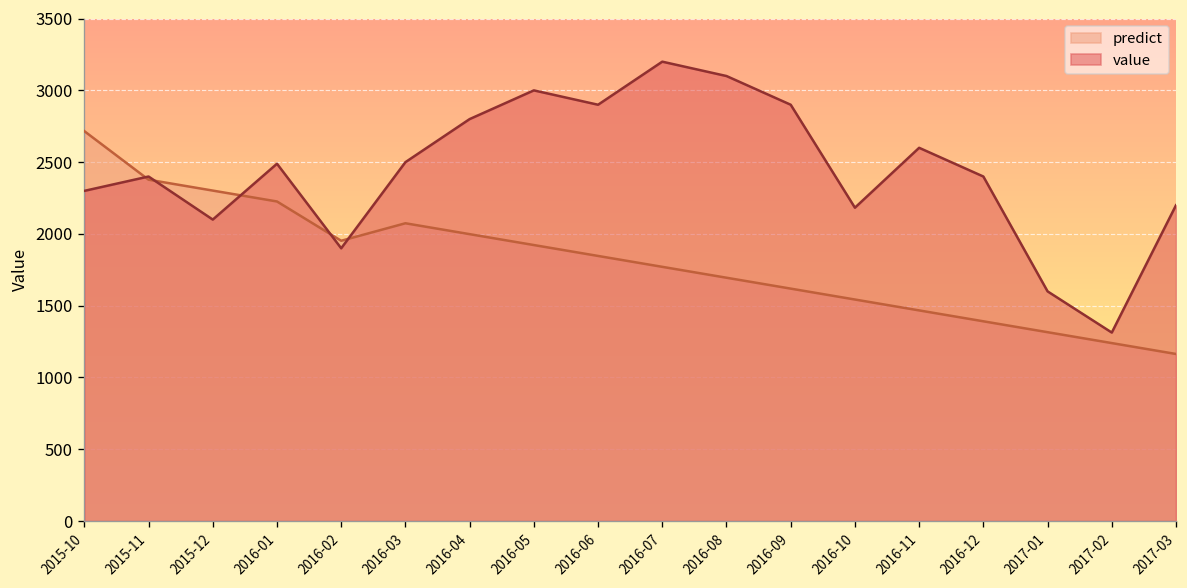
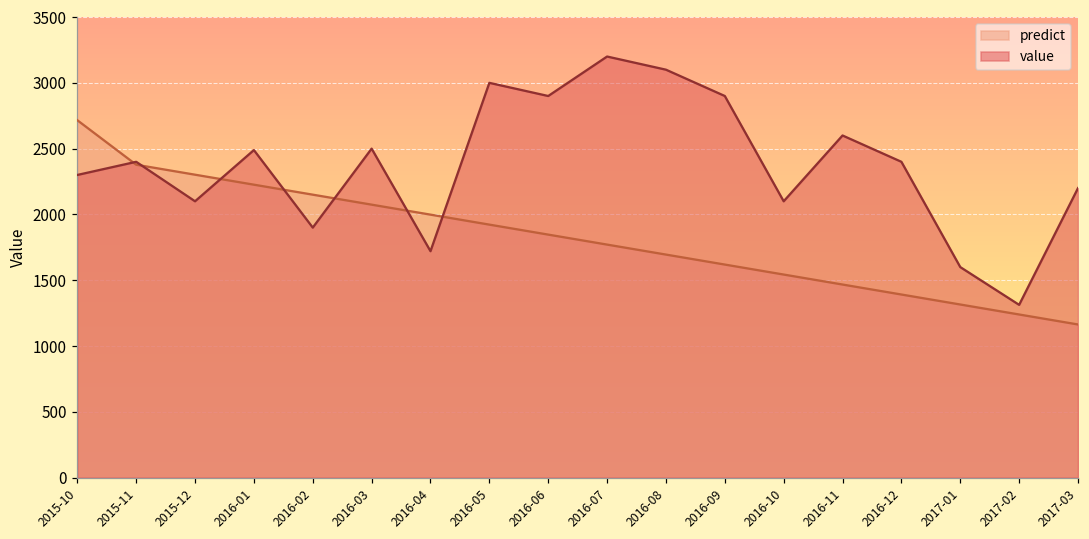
predict, 2016-02: 1950 -> 2150
value, 2016-04: 2800 -> 1720
value, 2016-10: 2180 -> 2100
